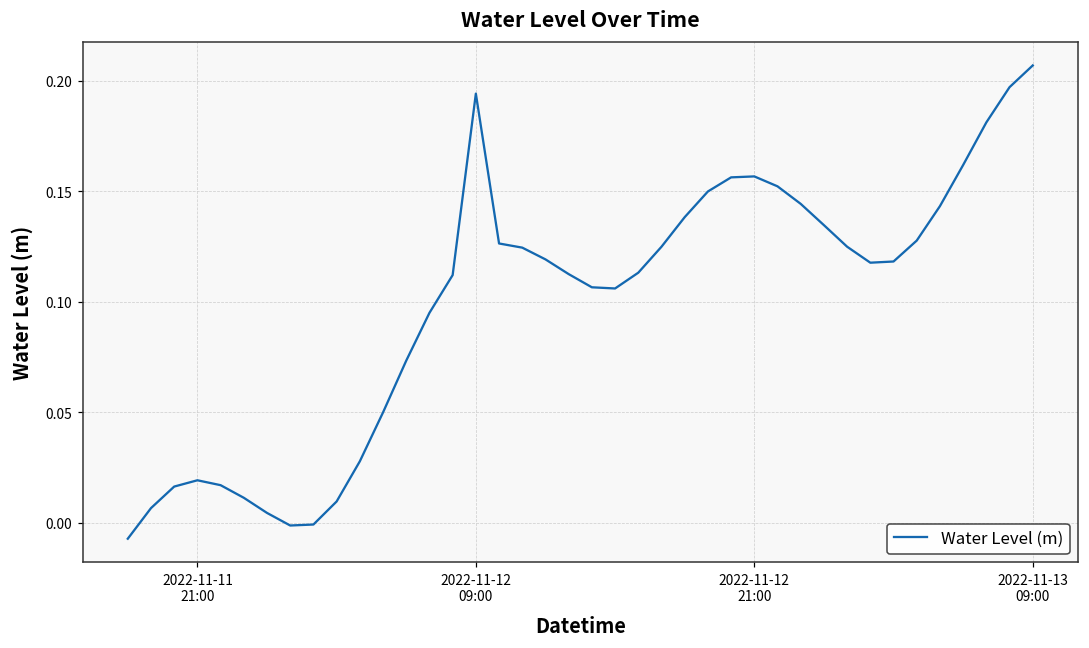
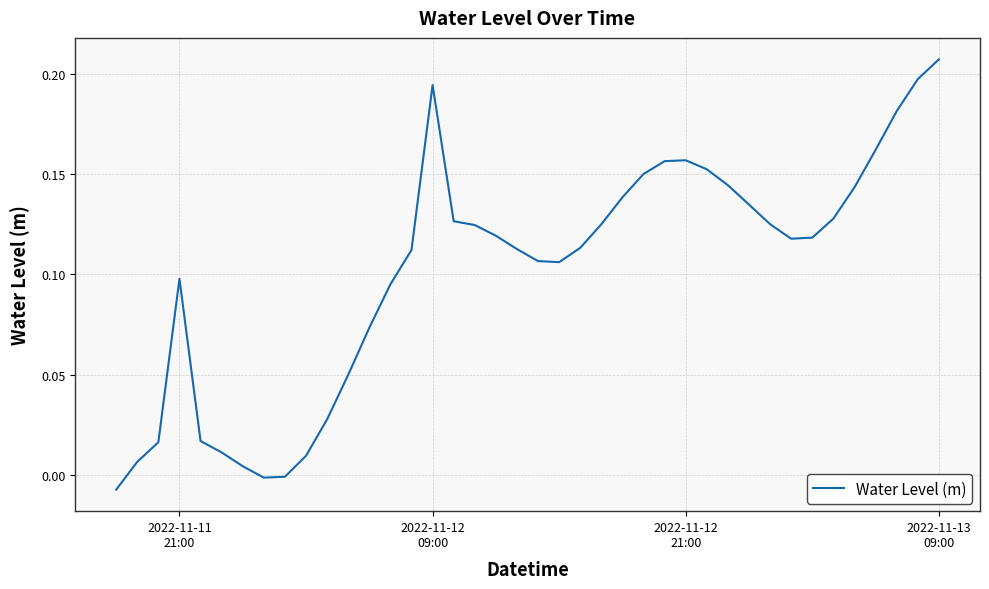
2022-11-11 21:00: 0.019 -> 0.098
